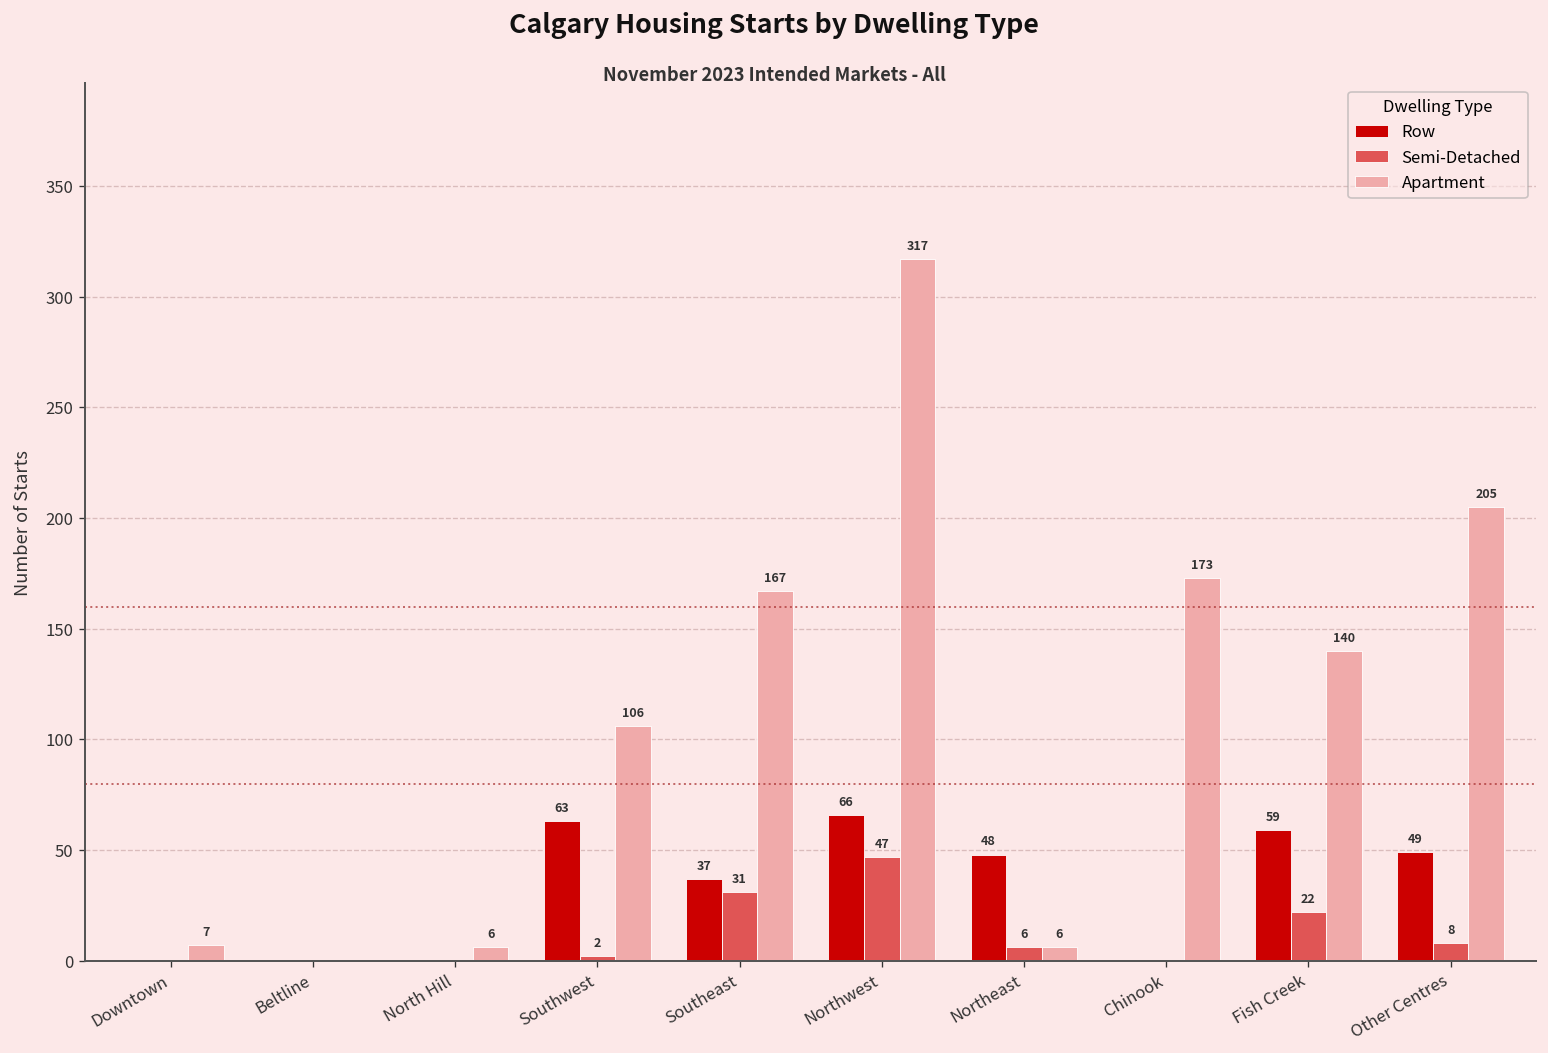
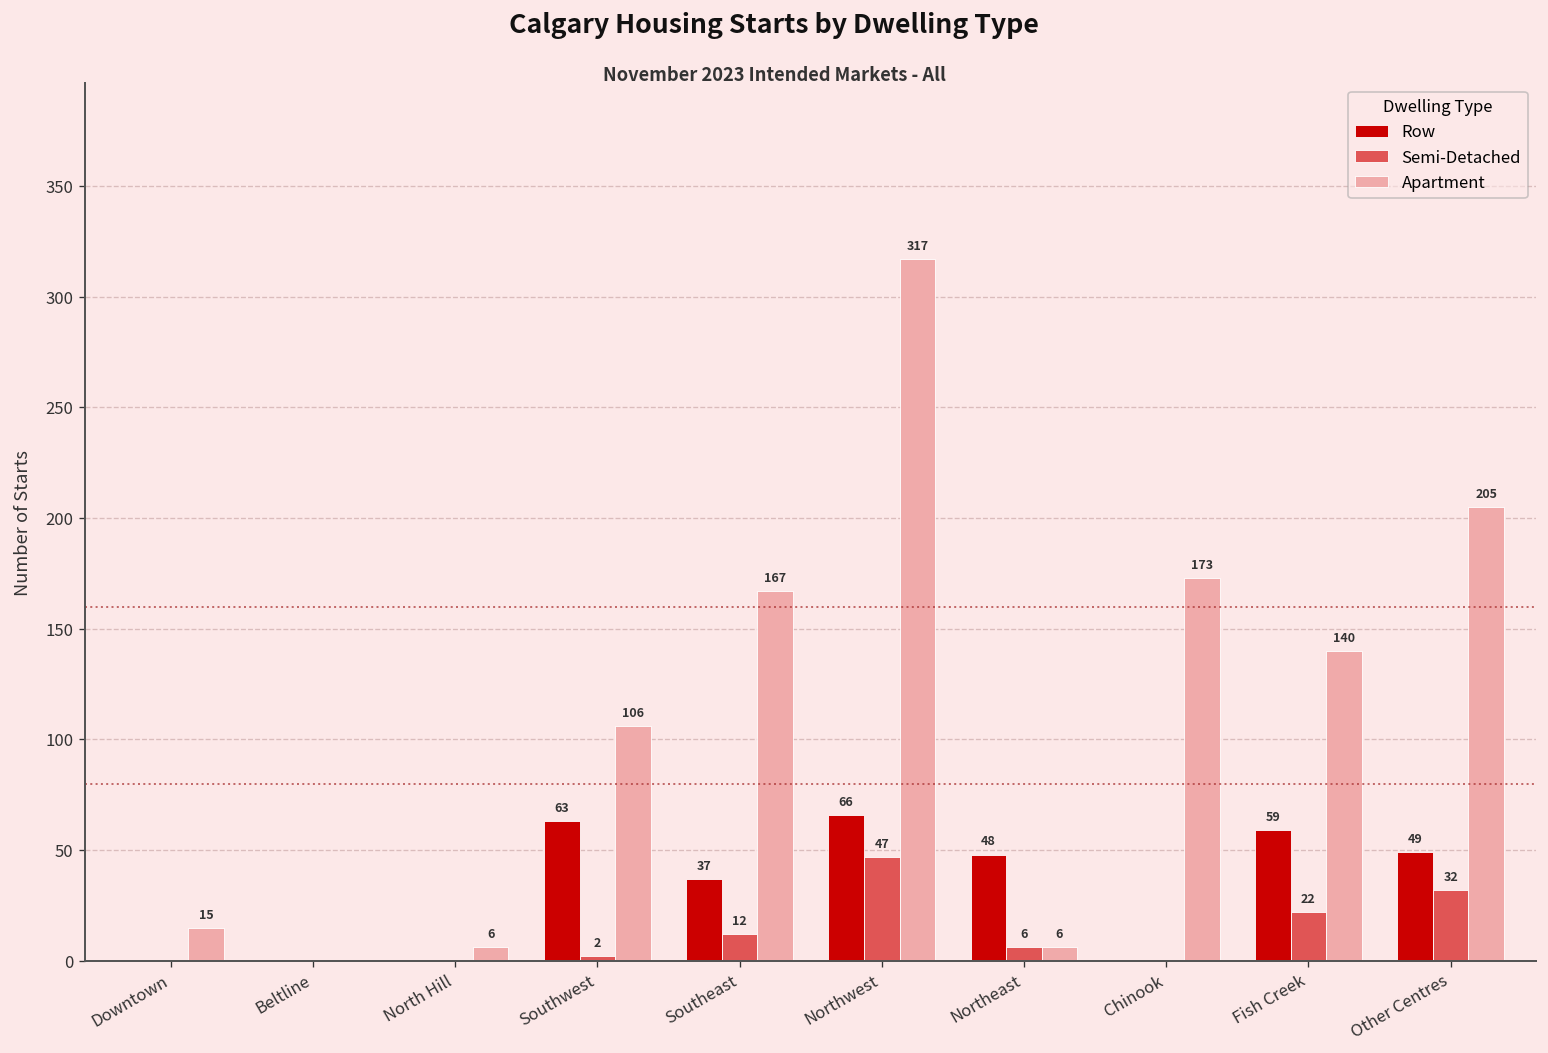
Apartment, Downtown: 7 -> 15
Semi-Detached, Southeast: 31 -> 12
Semi-Detached, Other Centres: 8 -> 32
